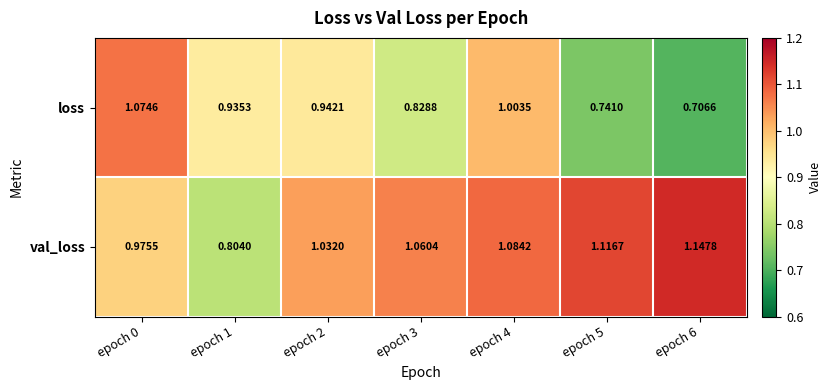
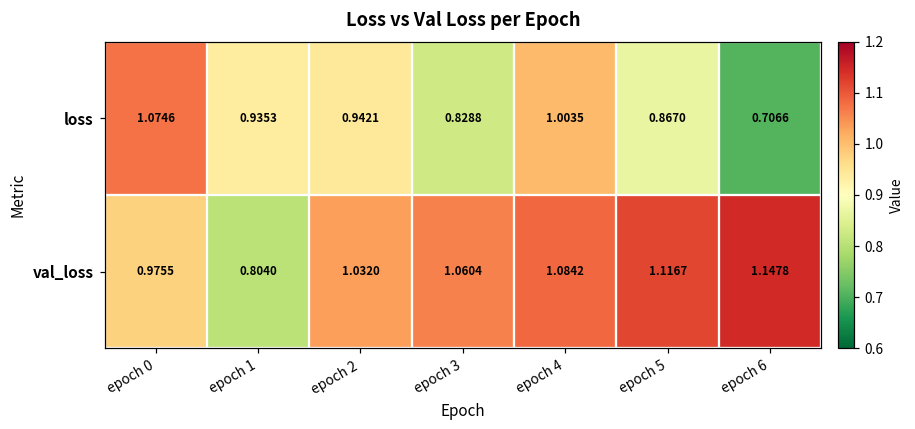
loss, epoch 5: 0.7410 -> 0.8670
